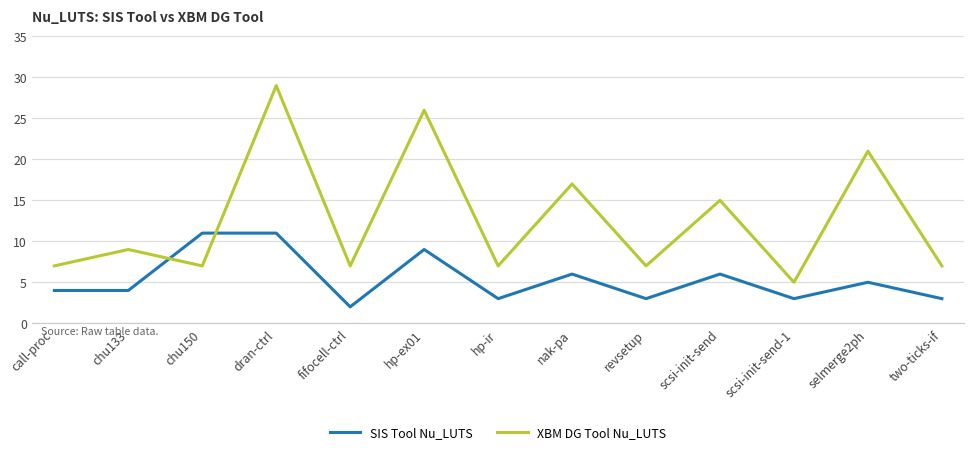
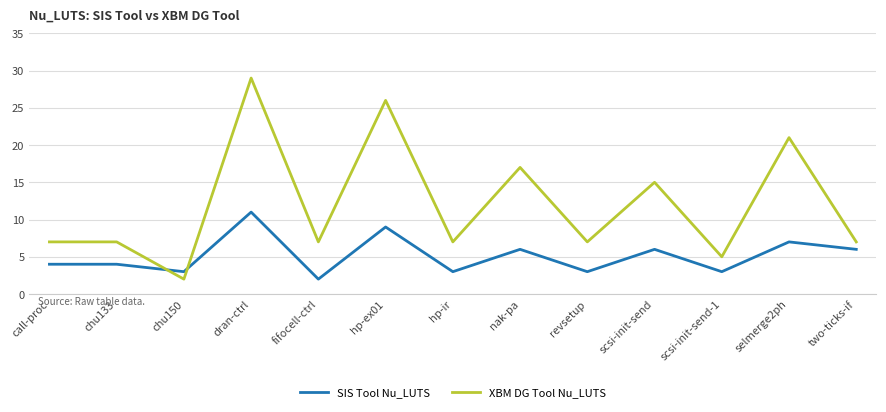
XBM DG Tool Nu_LUTS, chu133: 9 -> 7
SIS Tool Nu_LUTS, chu150: 11 -> 3
XBM DG Tool Nu_LUTS, chu150: 7 -> 2
SIS Tool Nu_LUTS, selmerge2ph: 5 -> 7
SIS Tool Nu_LUTS, two-ticks-if: 3 -> 6
